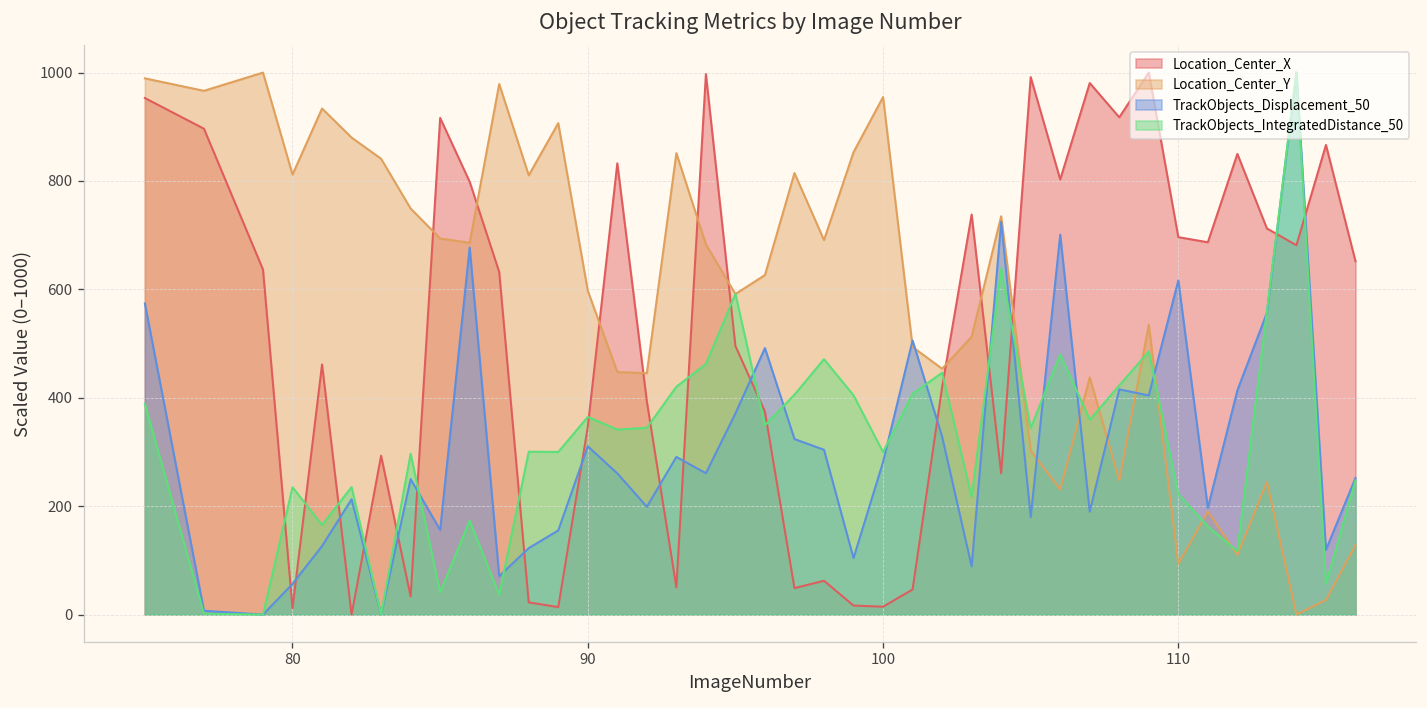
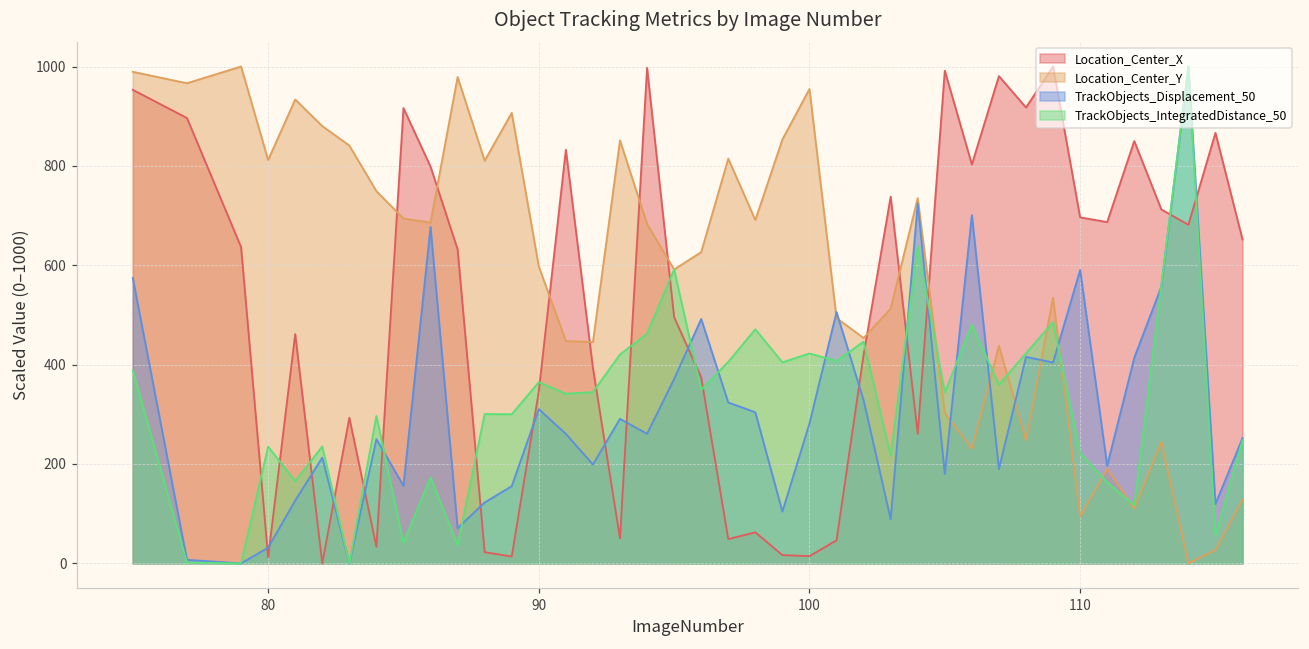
TrackObjects_Displacement_50, 80: 60 -> 30
TrackObjects_IntegratedDistance_50, 100: 300 -> 420
TrackObjects_Displacement_50, 110: 620 -> 590
